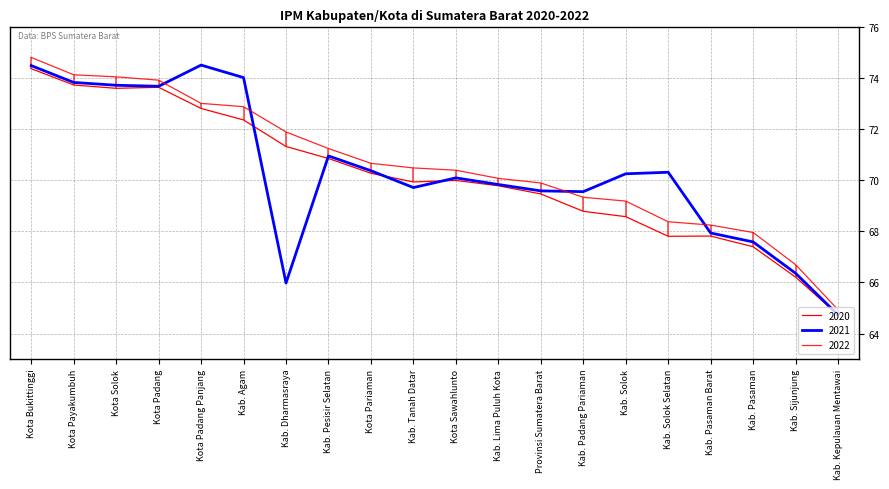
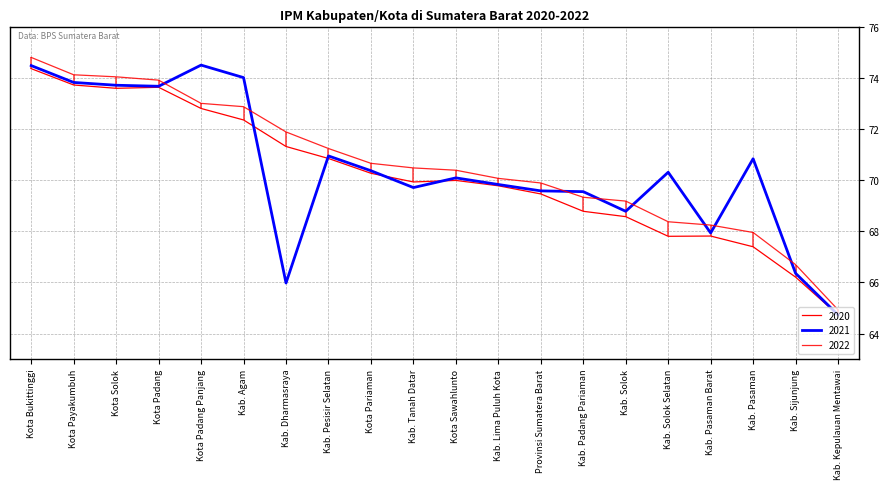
2021, Kab. Solok: 70.3 -> 68.8
2021, Kab. Pasaman: 67.6 -> 70.9
